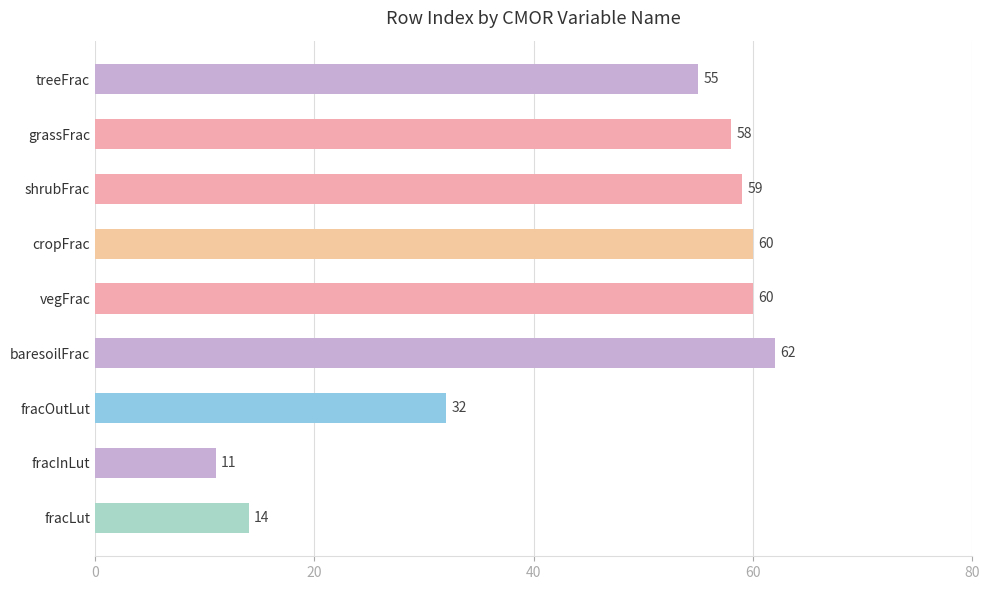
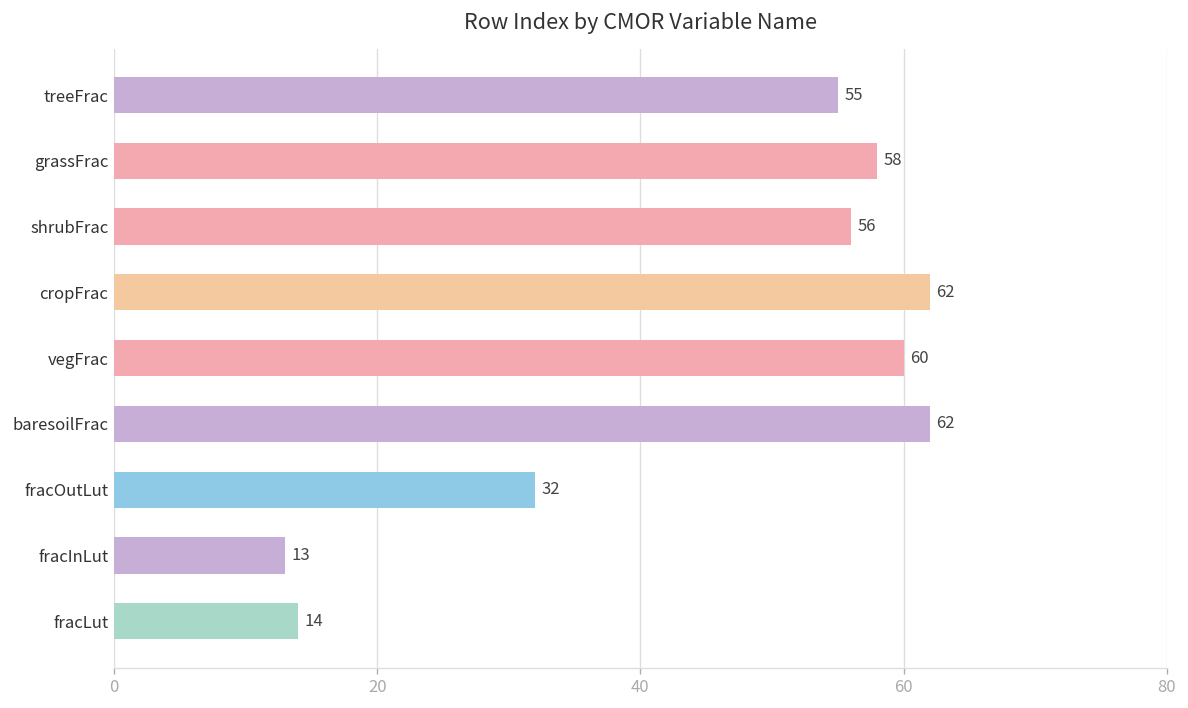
shrubFrac: 59 -> 56
cropFrac: 60 -> 62
fracInLut: 11 -> 13
